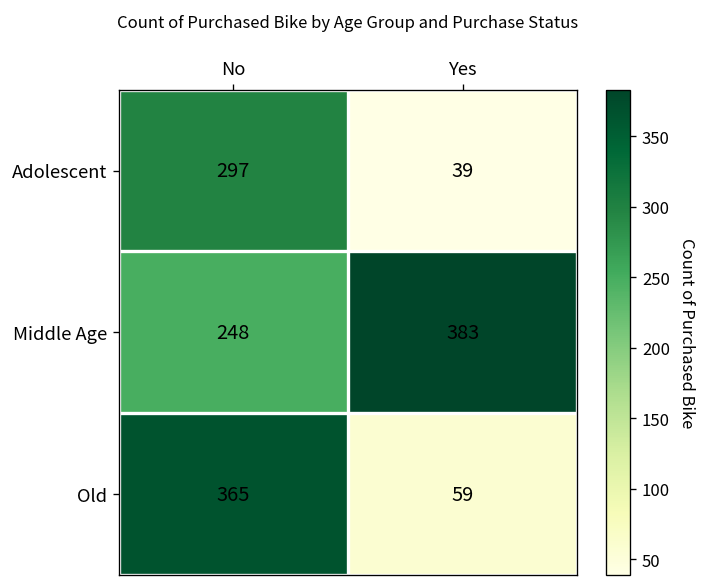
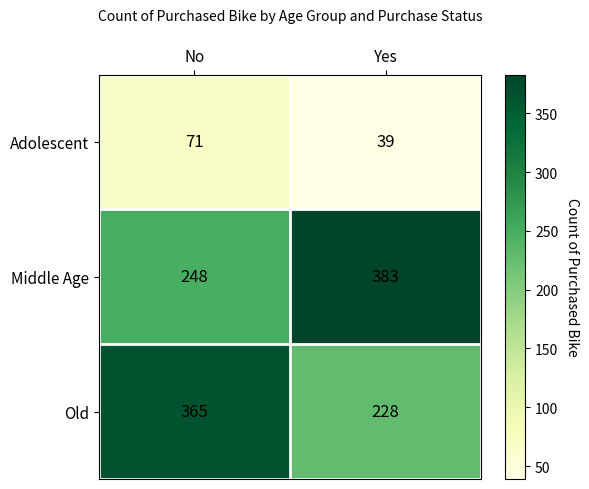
Adolescent, No: 297 -> 71
Old, Yes: 59 -> 228
